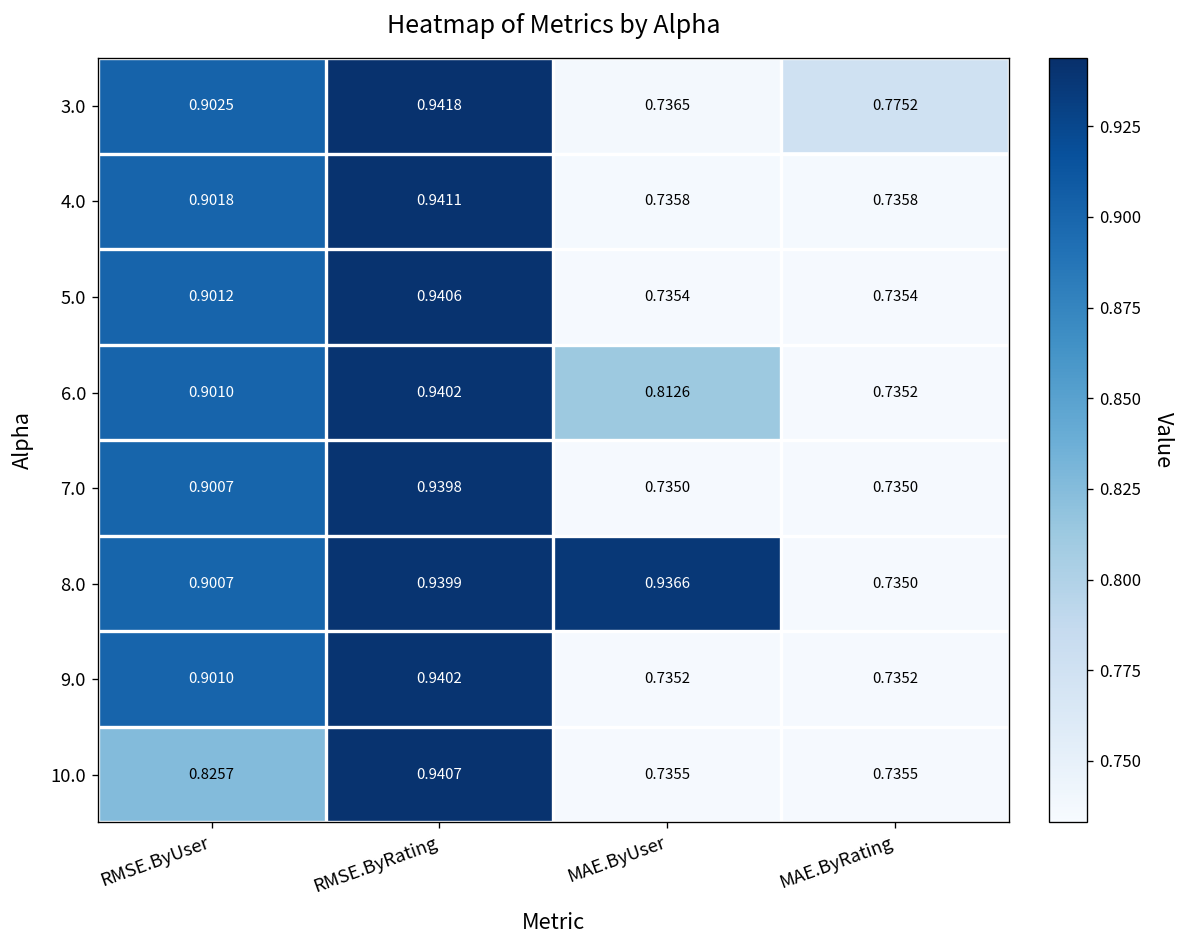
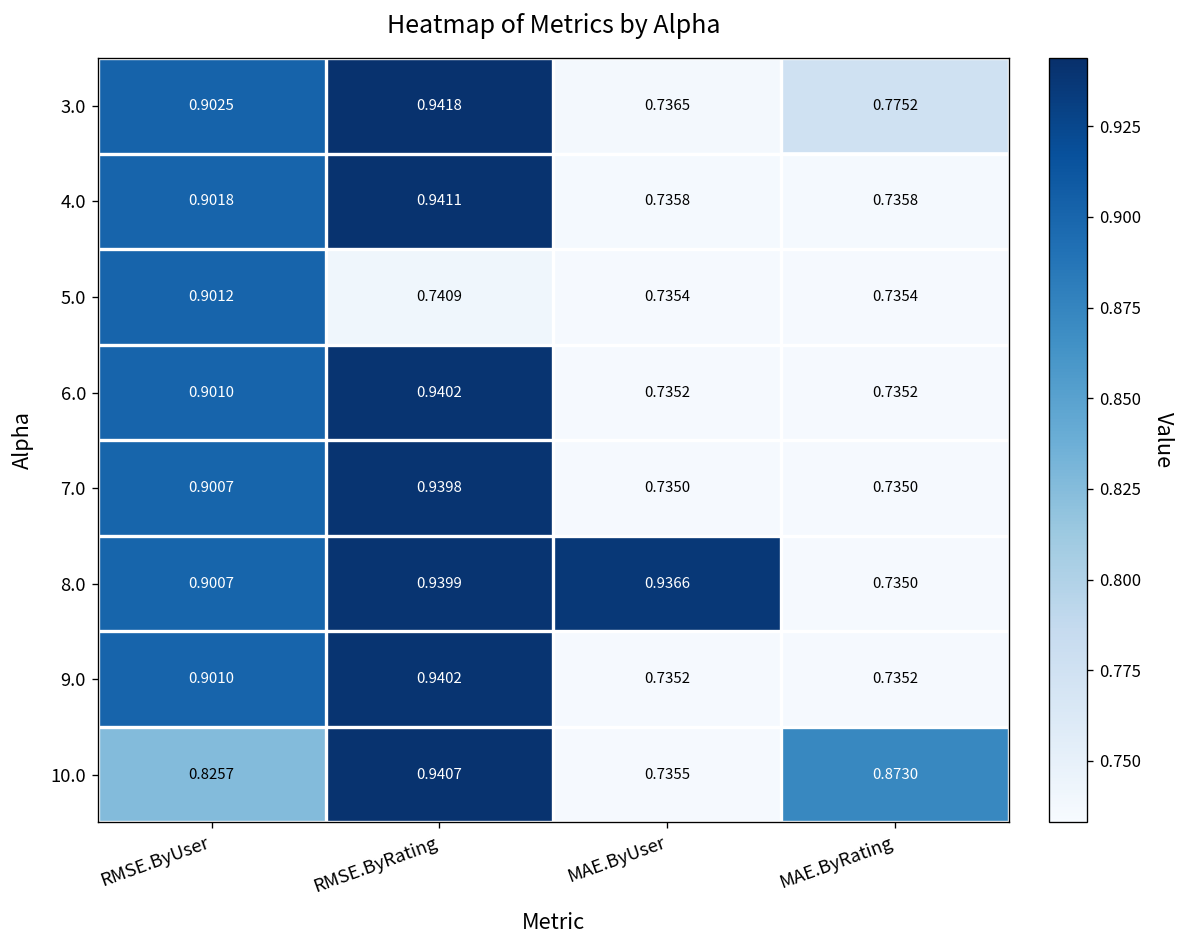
5.0, RMSE.ByRating: 0.9406 -> 0.7409
6.0, MAE.ByUser: 0.8126 -> 0.7352
10.0, MAE.ByRating: 0.7355 -> 0.8730
